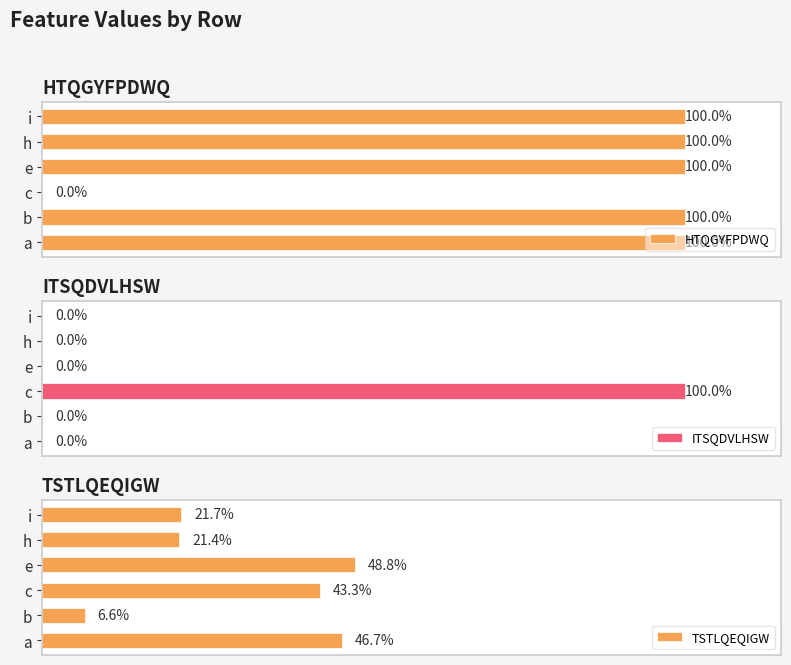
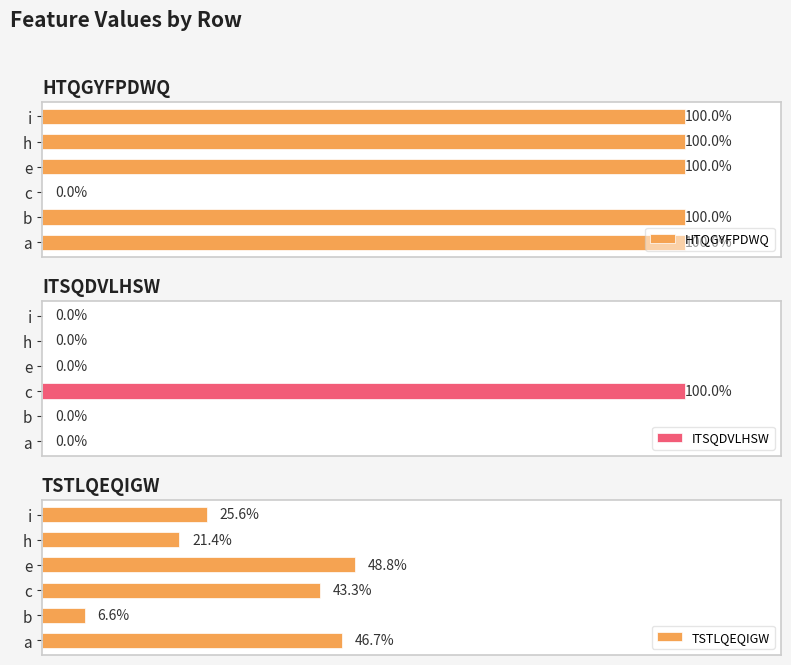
TSTLQEQIGW, i: 21.7% -> 25.6%
